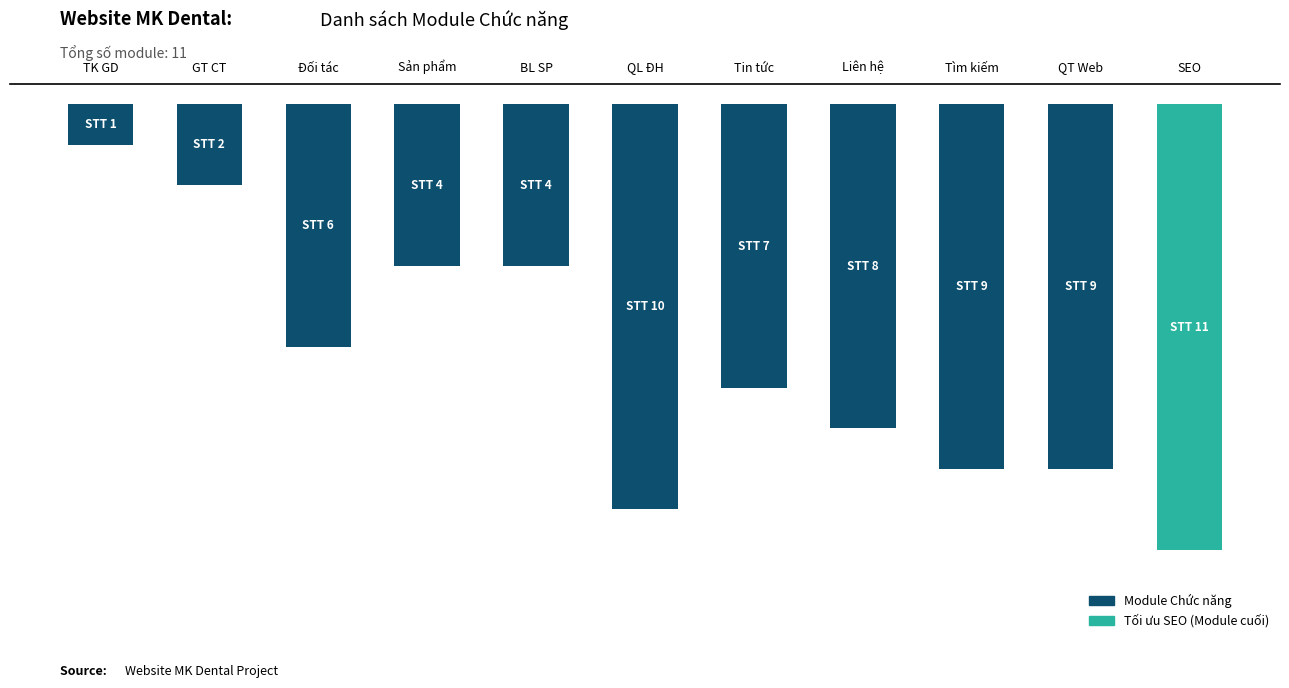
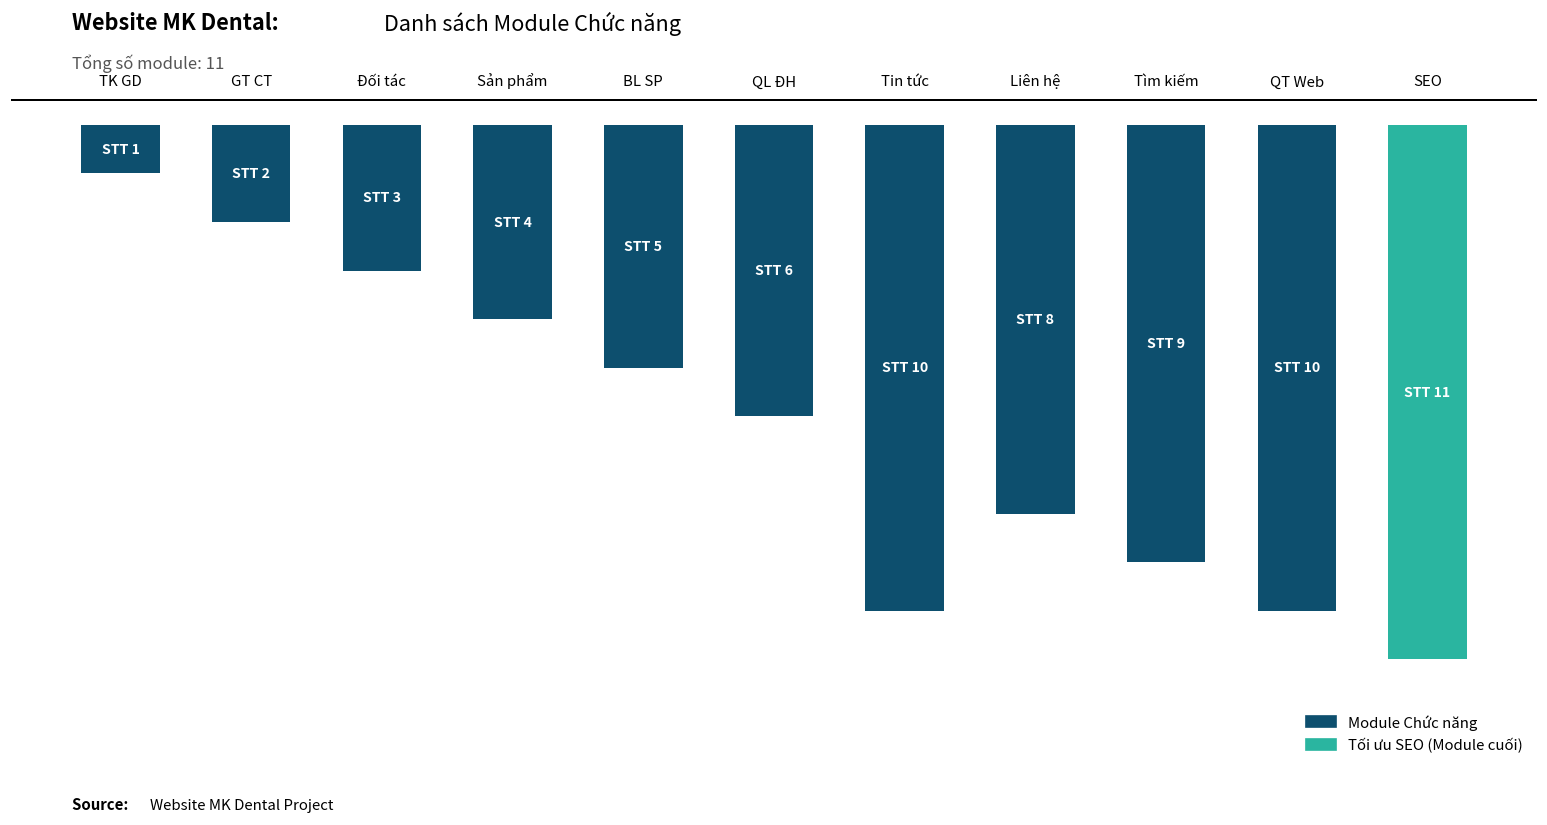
Đối tác: 6 -> 3
BL SP: 4 -> 5
QL ĐH: 10 -> 6
Tin tức: 7 -> 10
QT Web: 9 -> 10
